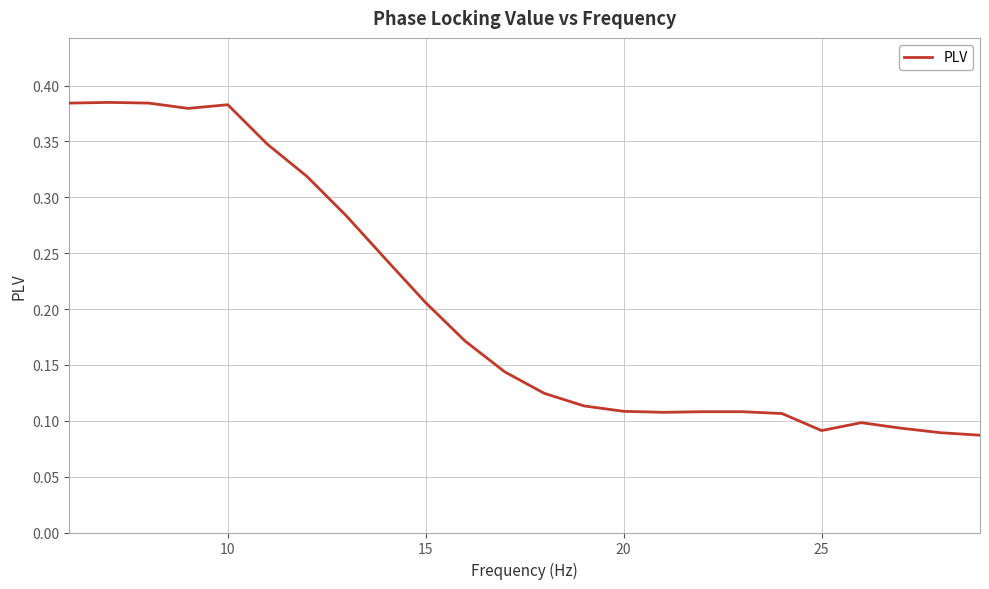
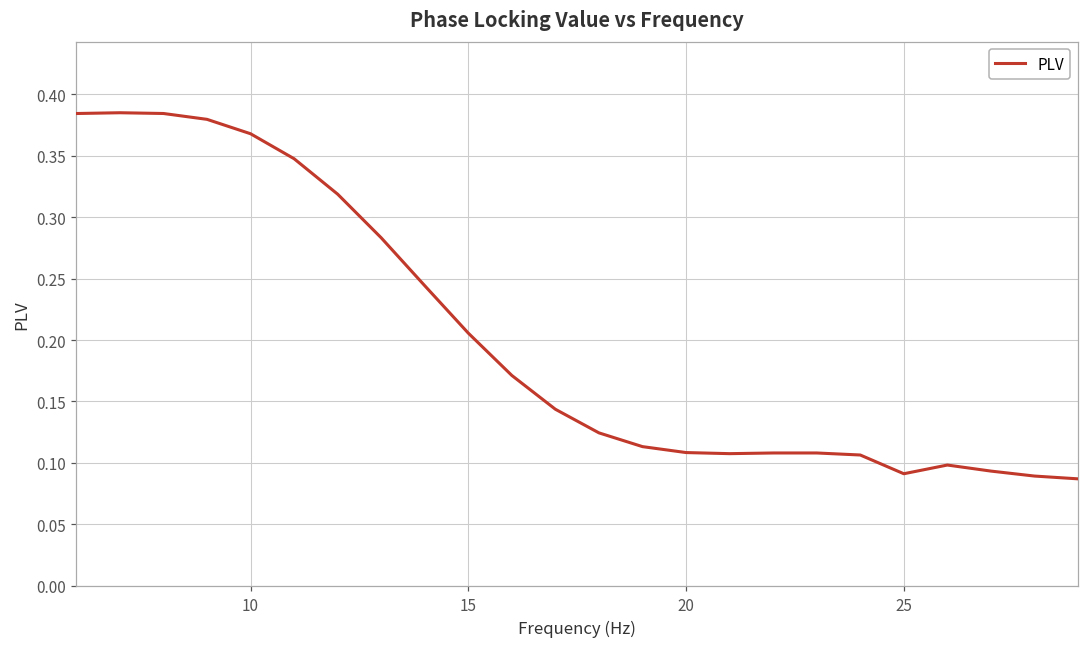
10: 0.383 -> 0.368
